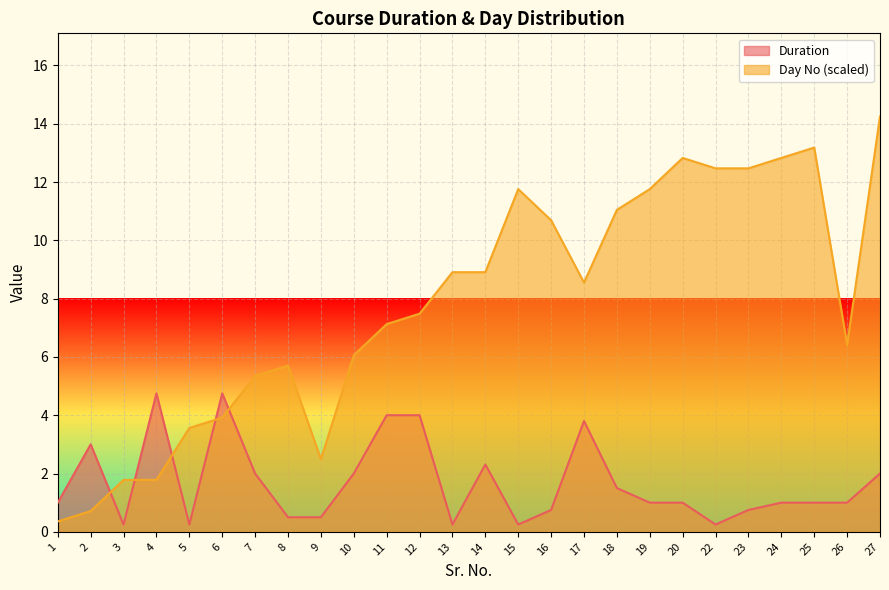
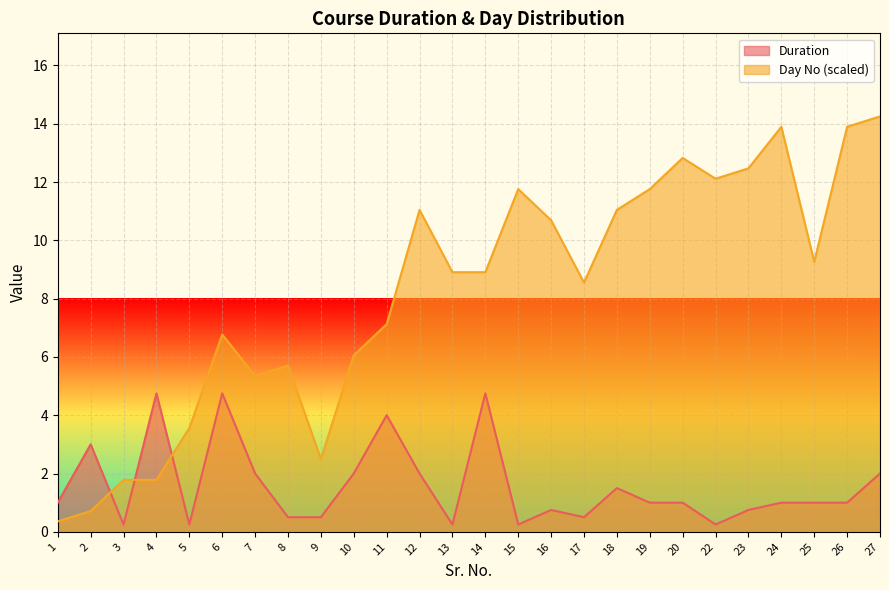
Day No (scaled), 6: 3.9 -> 6.8
Duration, 12: 4 -> 2
Day No (scaled), 12: 7.5 -> 11.0
Duration, 14: 2.3 -> 4.8
Duration, 17: 3.8 -> 0.5
Day No (scaled), 22: 12.5 -> 12.1
Day No (scaled), 24: 12.8 -> 13.9
Day No (scaled), 25: 13.2 -> 9.3
Day No (scaled), 26: 6.4 -> 13.9
